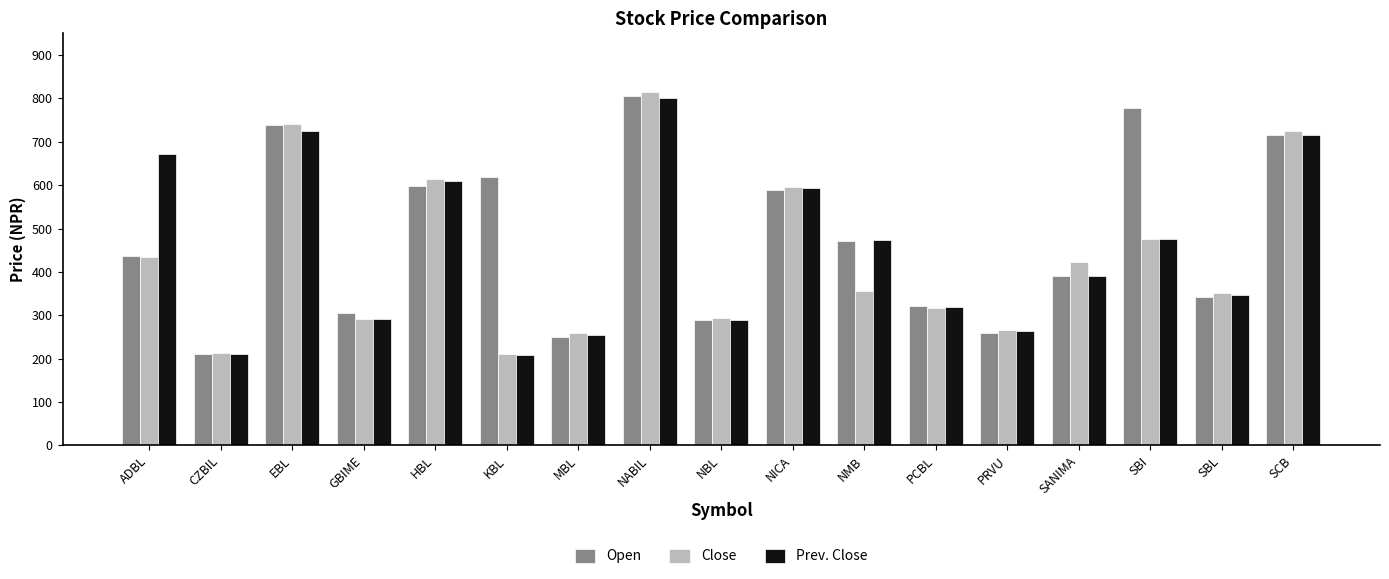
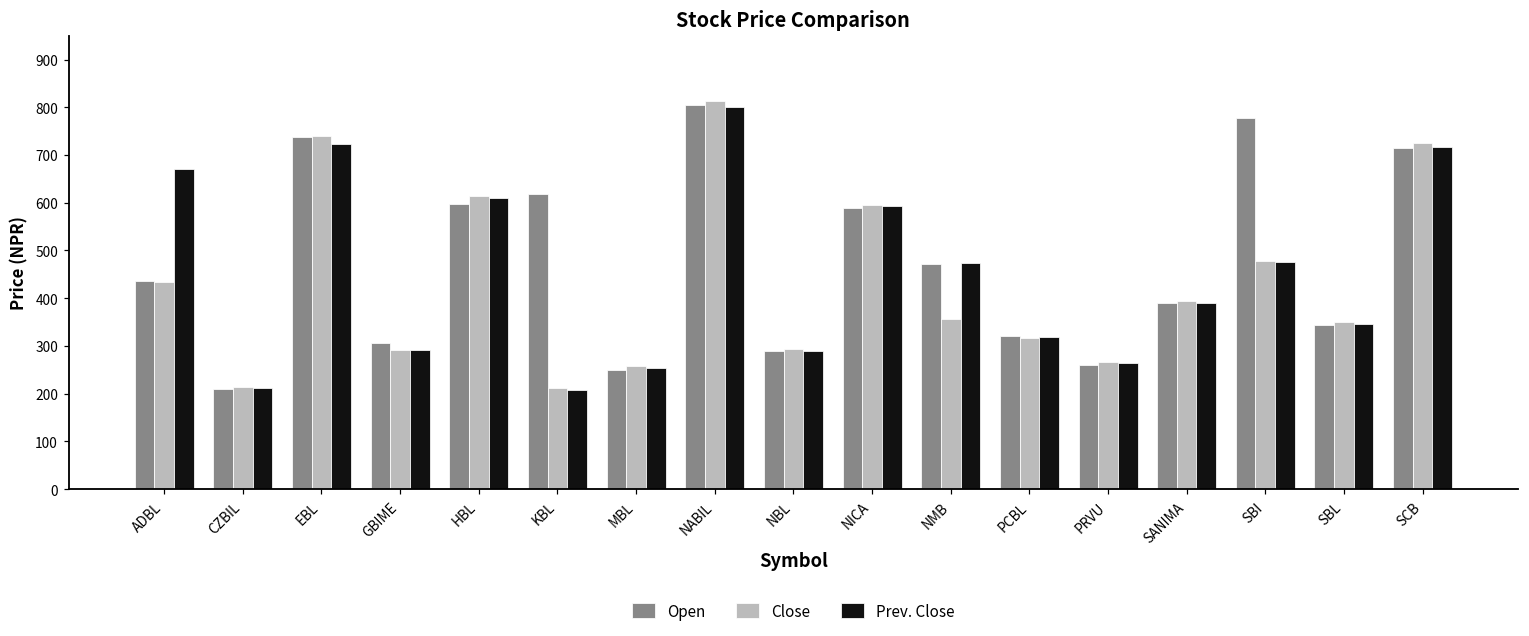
Close, SANIMA: 420 -> 390
